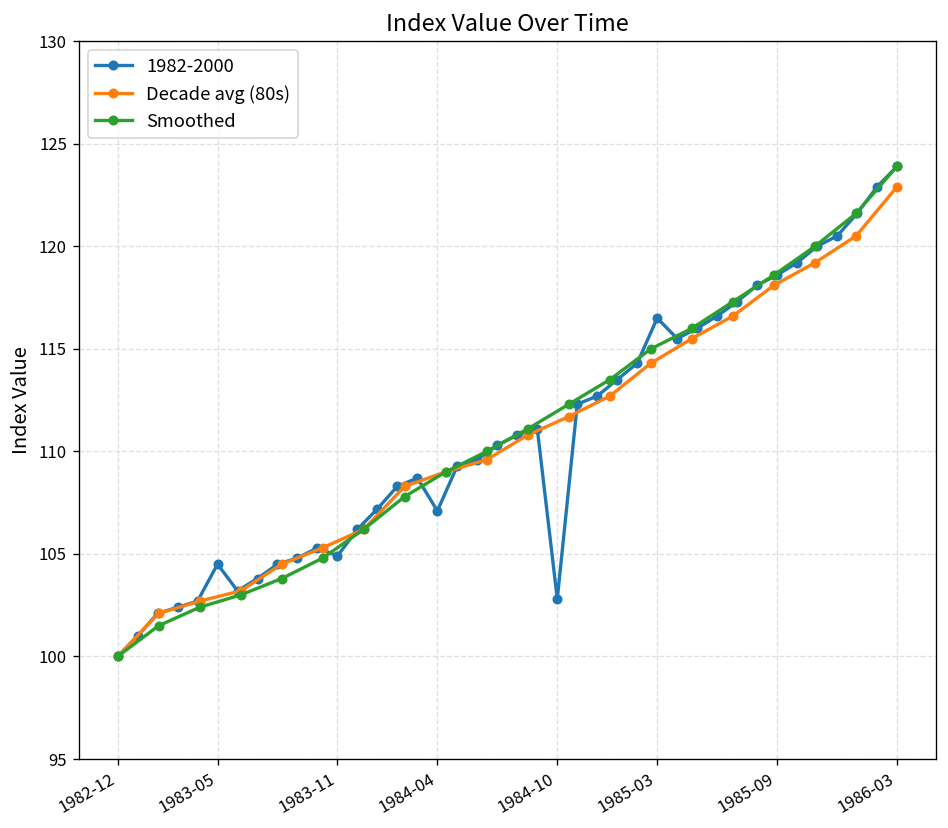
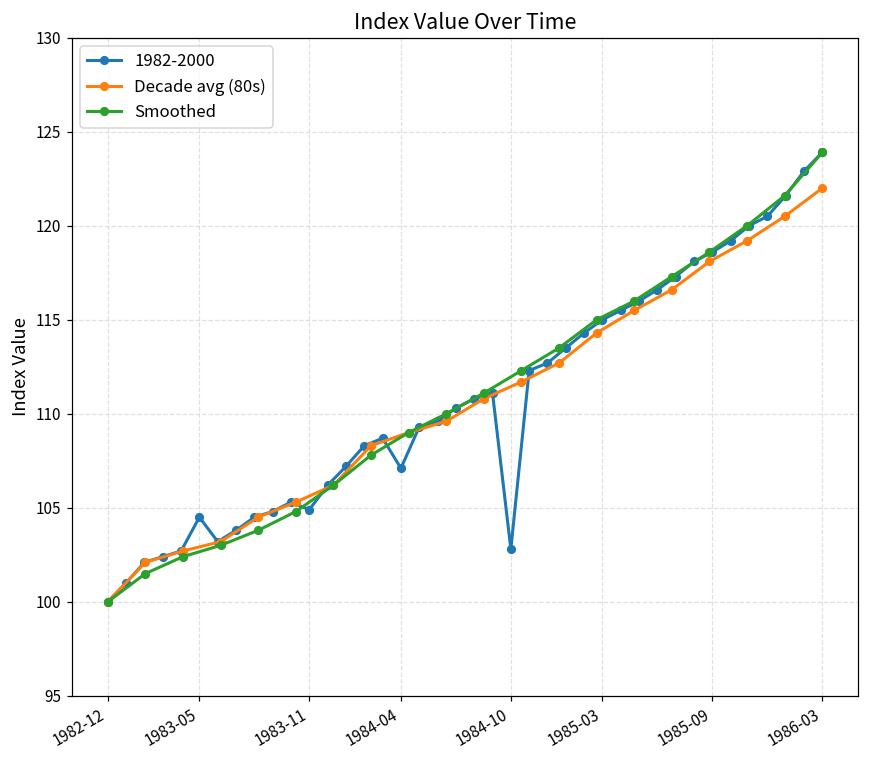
1982-2000, 1985-03: 116.5 -> 115.0
Decade avg (80s), 1986-03: 122.9 -> 122.0
